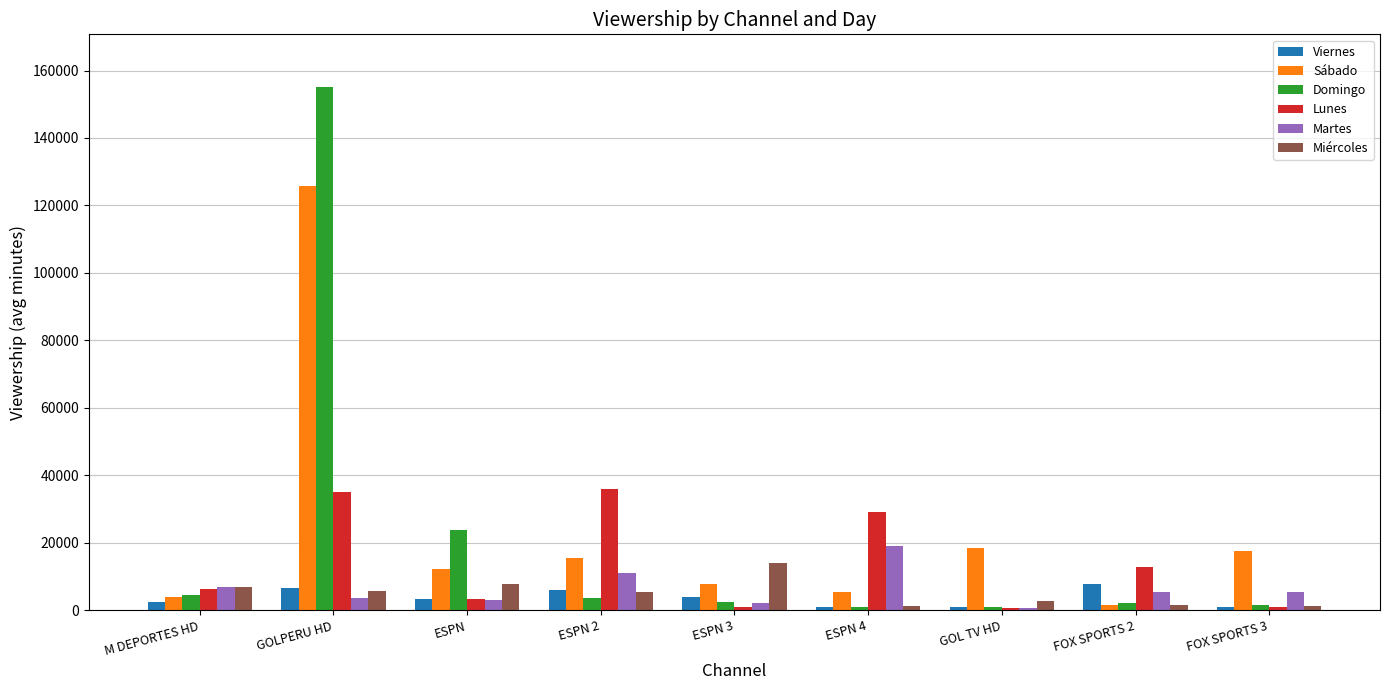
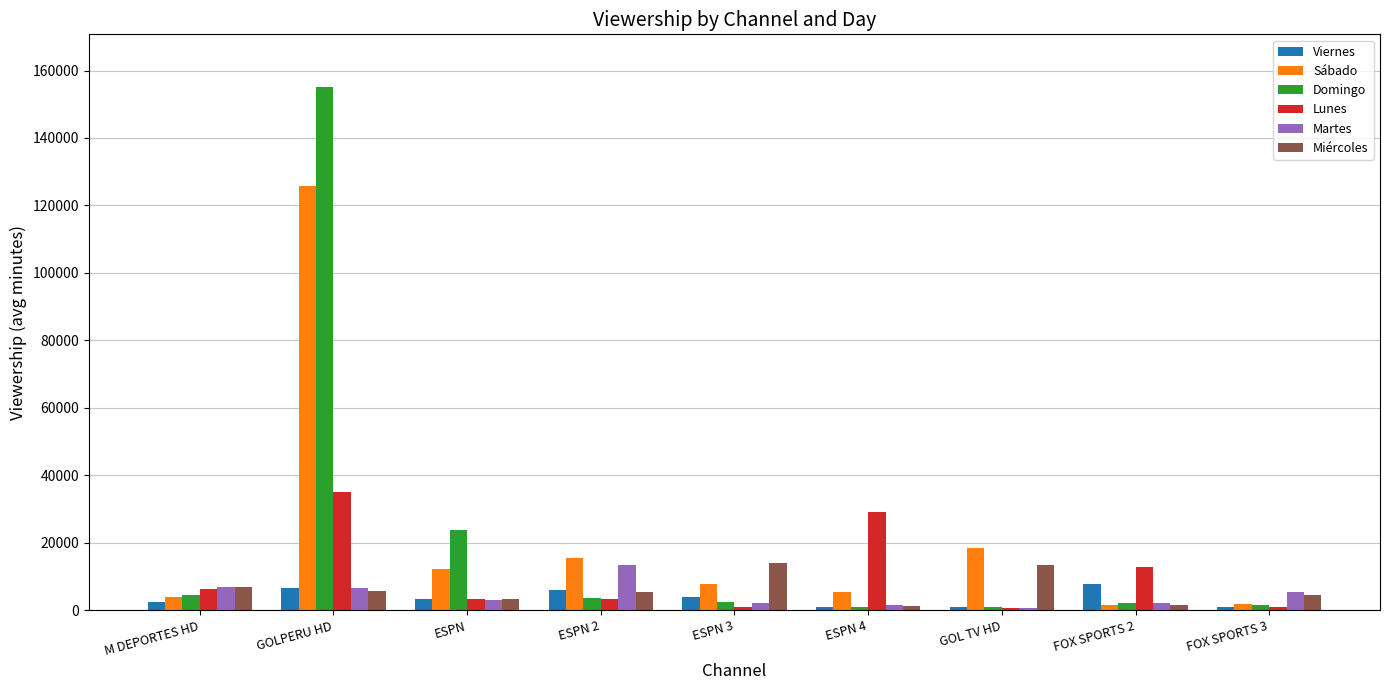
Martes, GOLPERU HD: 4000 -> 6000
Miércoles, ESPN: 8000 -> 3000
Lunes, ESPN 2: 36000 -> 3000
Martes, ESPN 2: 11000 -> 13000
Martes, ESPN 4: 19000 -> 1000
Miércoles, GOL TV HD: 3000 -> 13000
Martes, FOX SPORTS 2: 5000 -> 2000
Sábado, FOX SPORTS 3: 18000 -> 2000
Miércoles, FOX SPORTS 3: 1000 -> 4000
